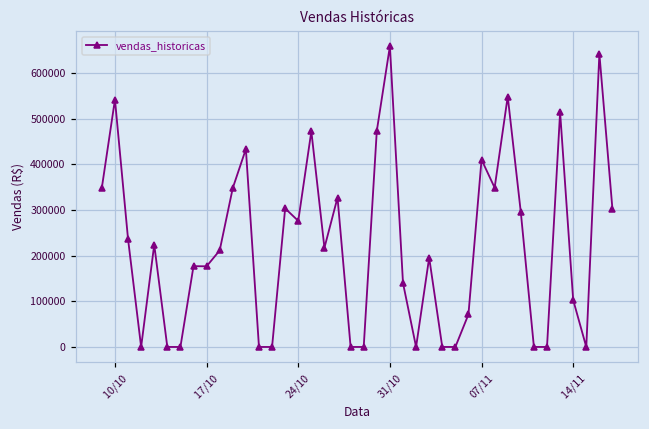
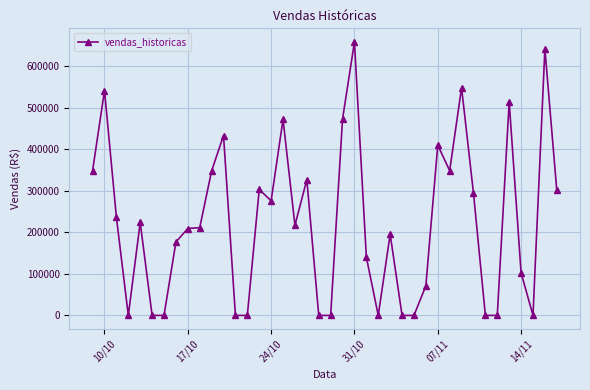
17/10: 180000 -> 210000
